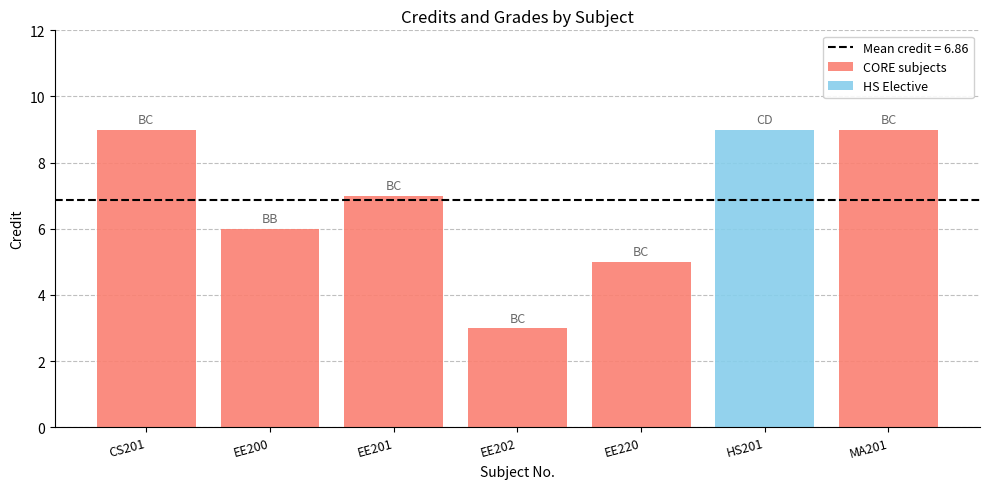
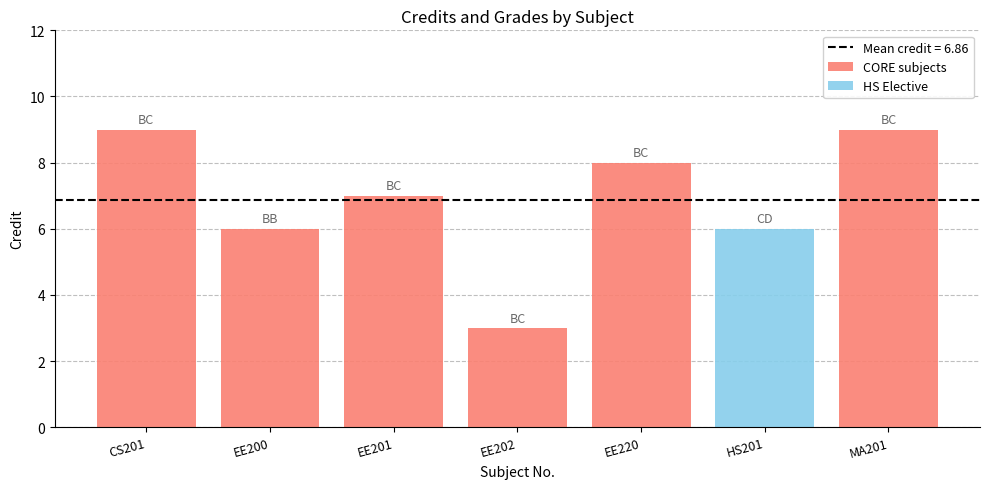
EE220: 5 -> 8
HS201: 9 -> 6
